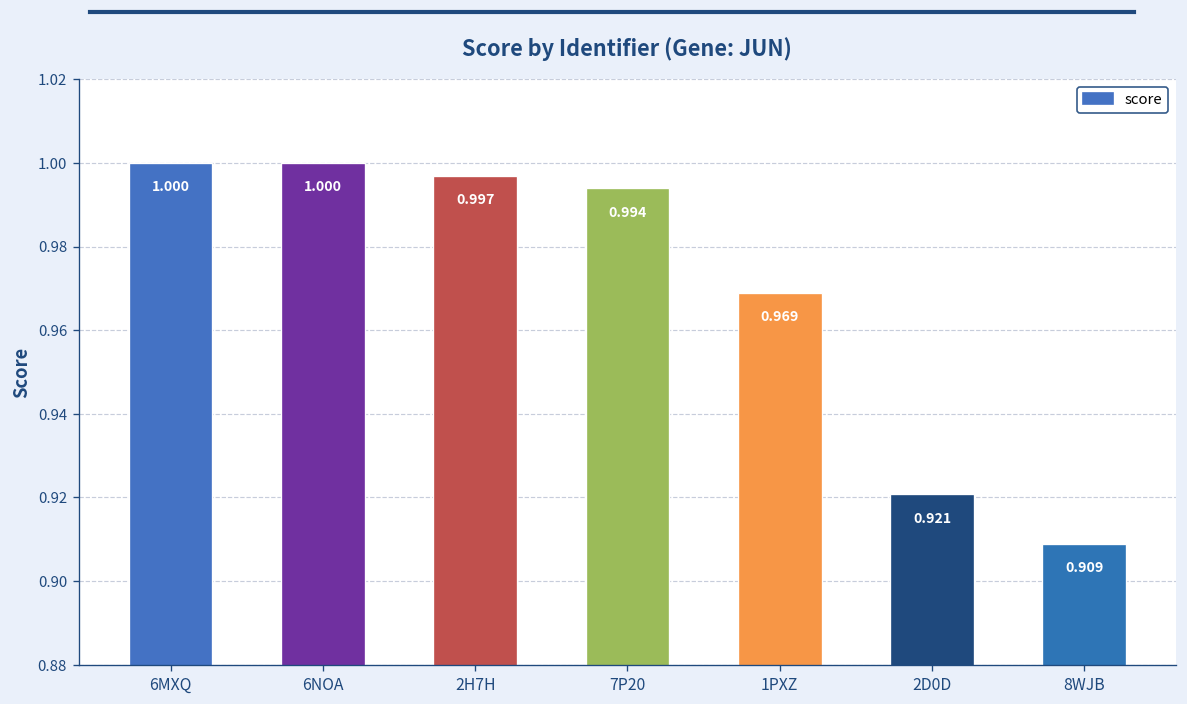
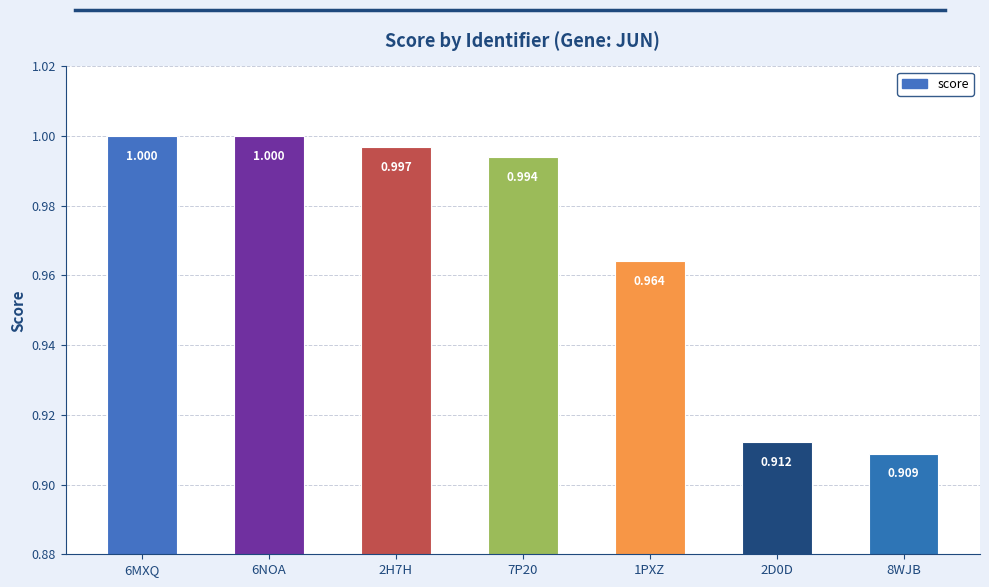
1PXZ: 0.969 -> 0.964
2D0D: 0.921 -> 0.912
